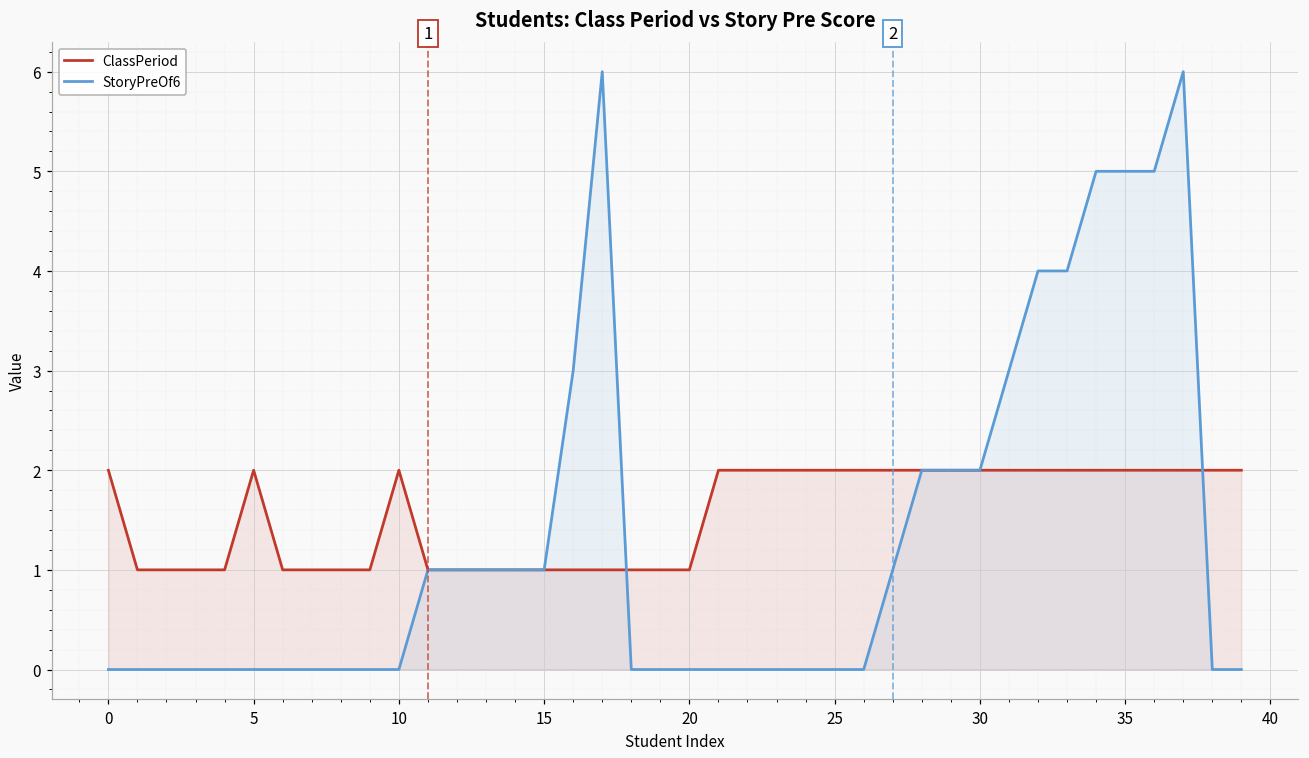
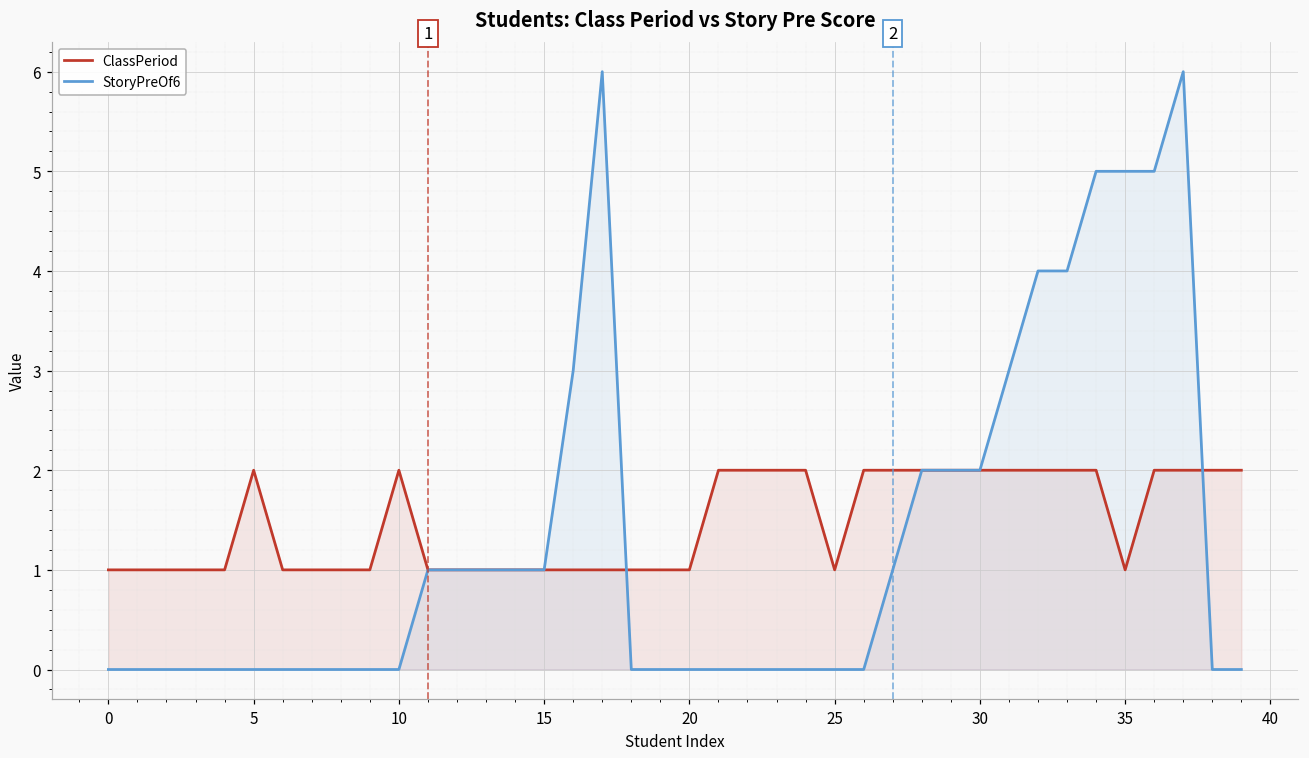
ClassPeriod, 0: 2 -> 1
ClassPeriod, 25: 2 -> 1
ClassPeriod, 35: 2 -> 1
